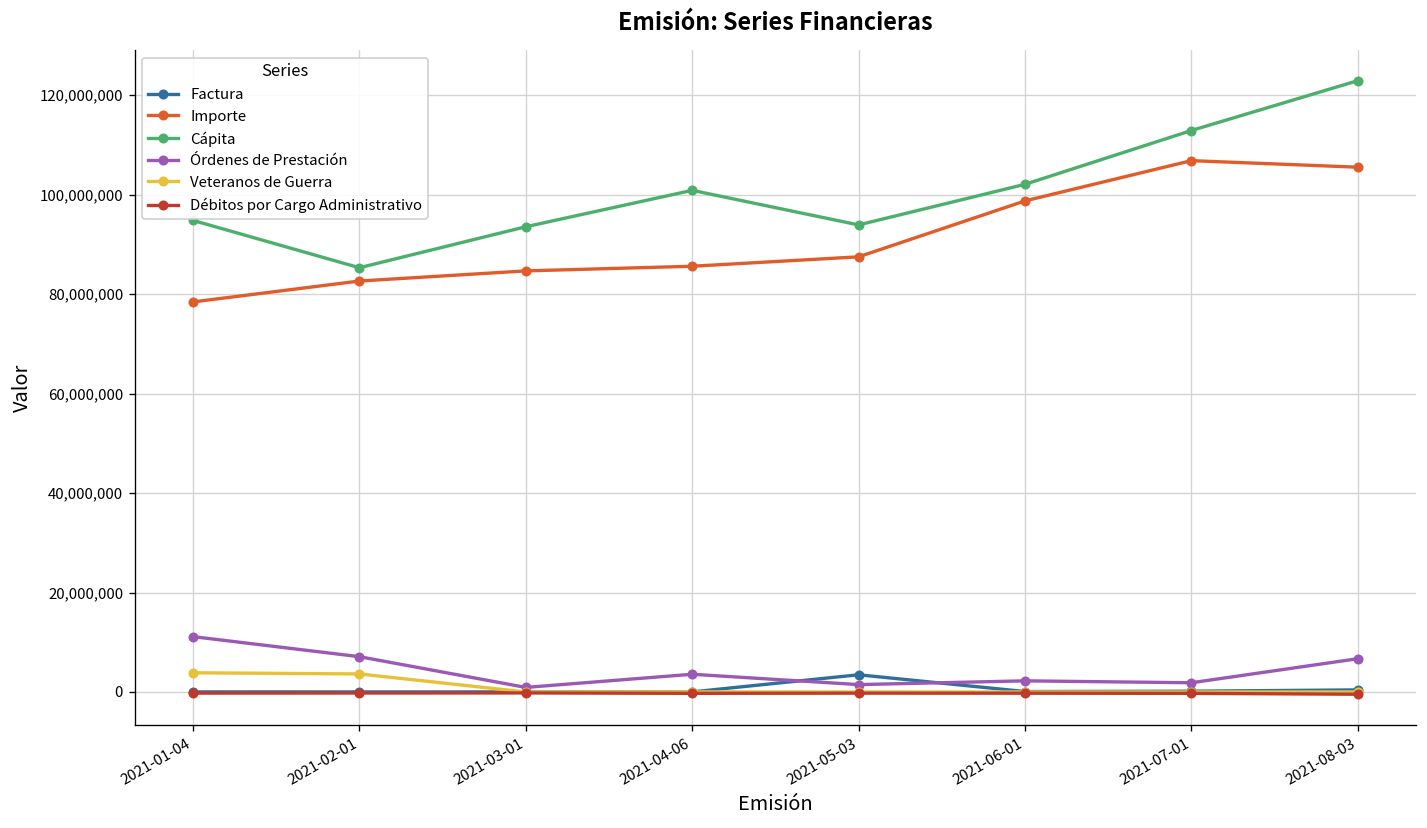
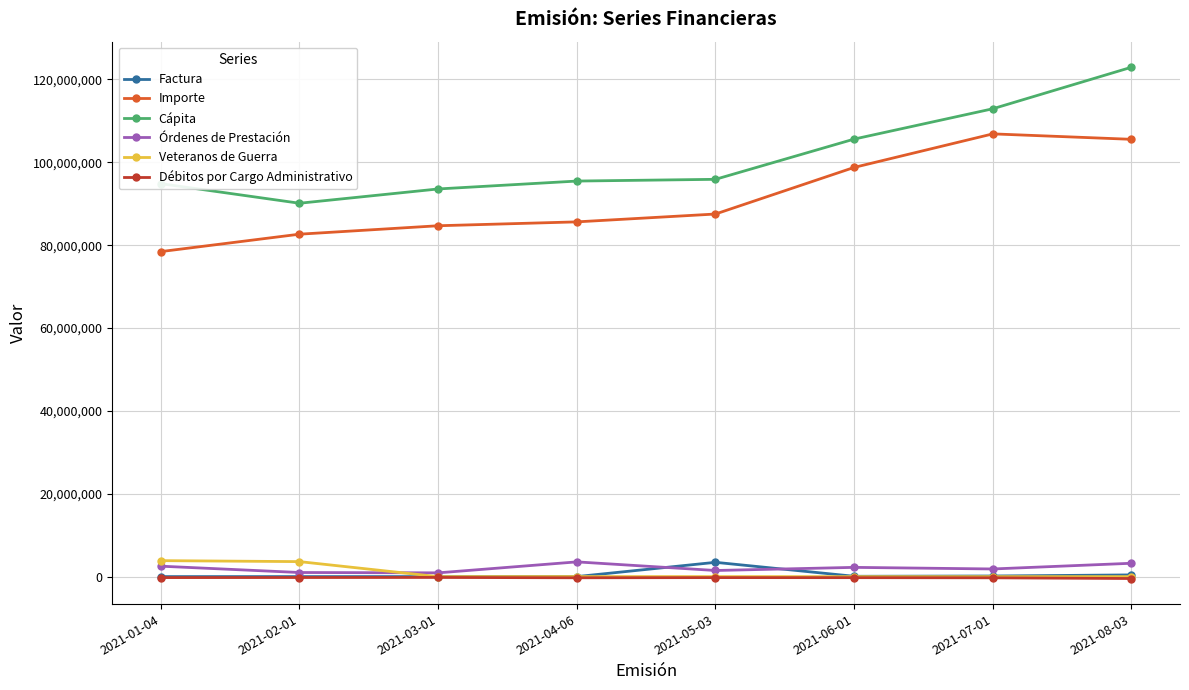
Órdenes de Prestación, 2021-01-04: 11,000,000 -> 3,000,000
Cápita, 2021-02-01: 85,000,000 -> 90,000,000
Órdenes de Prestación, 2021-02-01: 7,000,000 -> 1,000,000
Cápita, 2021-04-06: 101,000,000 -> 95,000,000
Cápita, 2021-05-03: 94,000,000 -> 96,000,000
Cápita, 2021-06-01: 102,000,000 -> 106,000,000
Órdenes de Prestación, 2021-08-03: 7,000,000 -> 3,000,000
